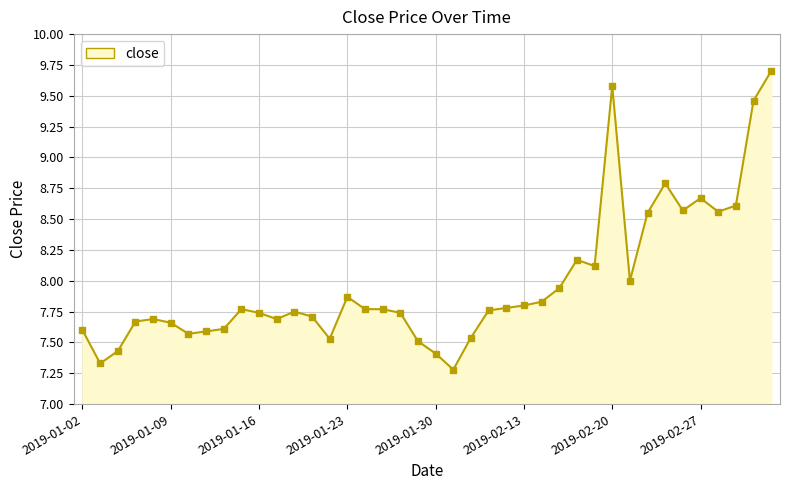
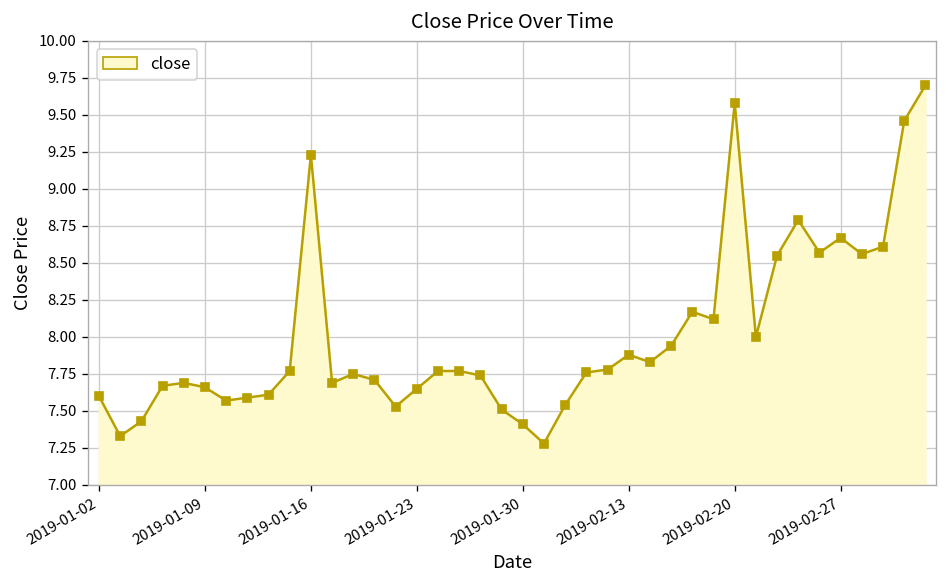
2019-01-16: 7.74 -> 9.23
2019-01-23: 7.87 -> 7.65
2019-02-13: 7.80 -> 7.88
